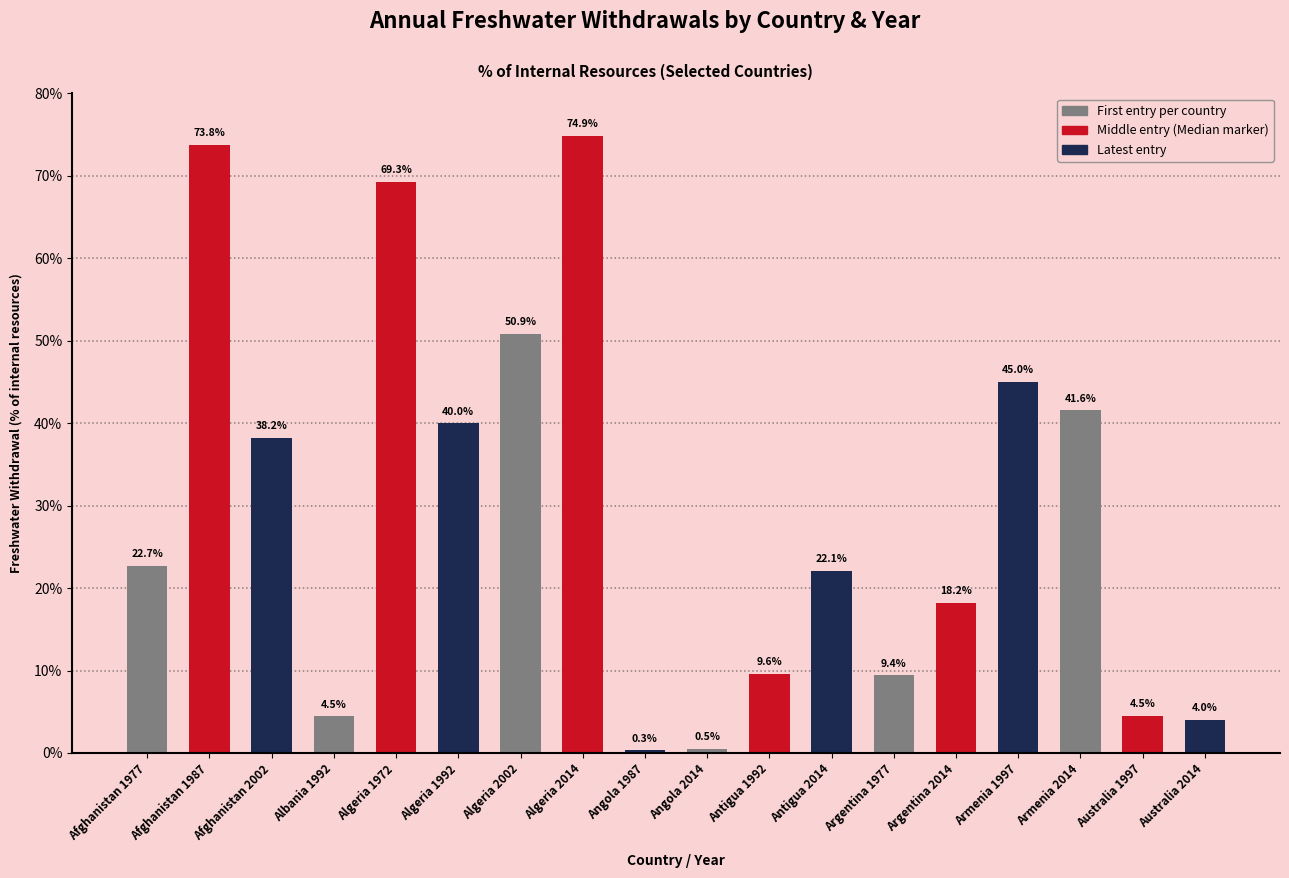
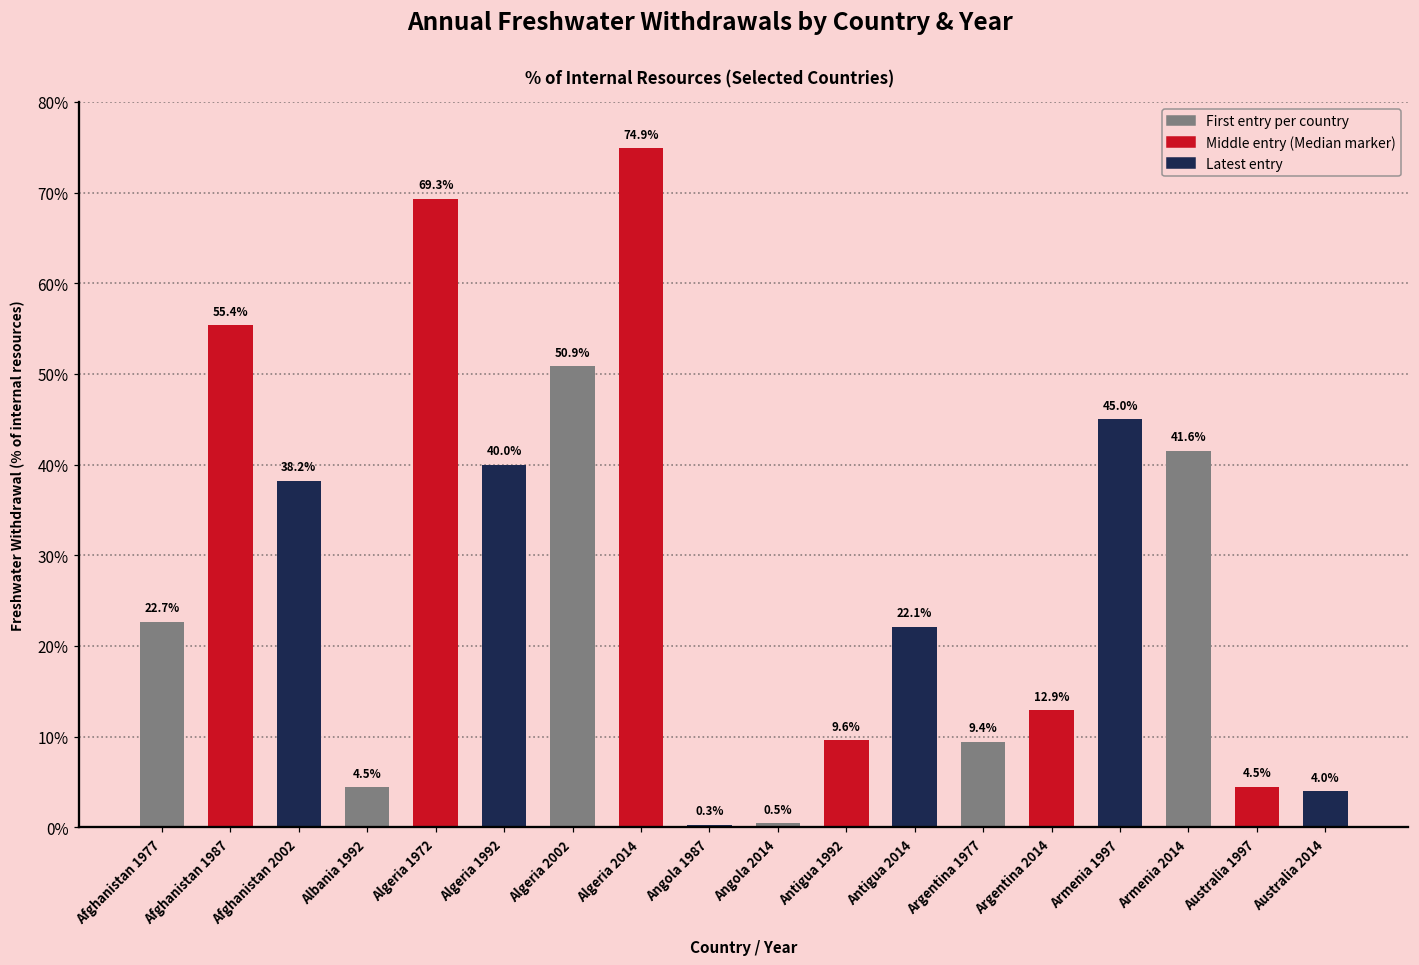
Afghanistan 1987: 73.8% -> 55.4%
Argentina 2014: 18.2% -> 12.9%
